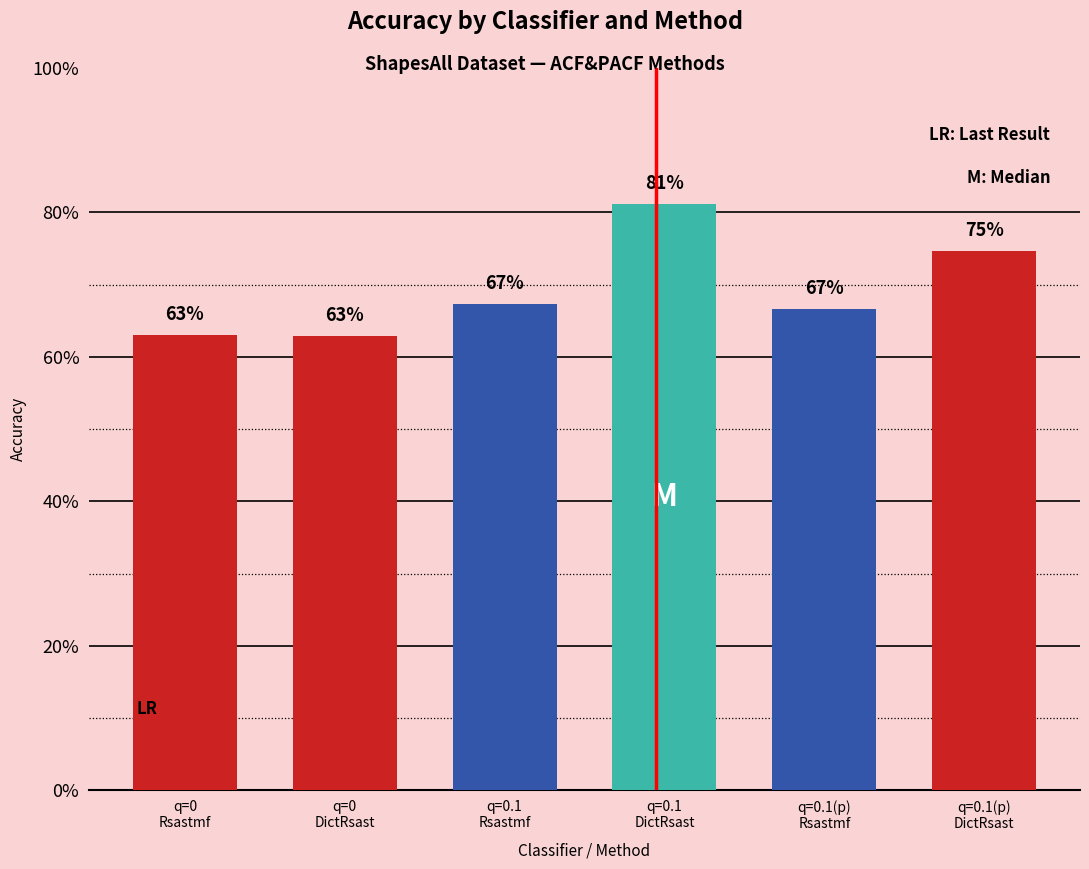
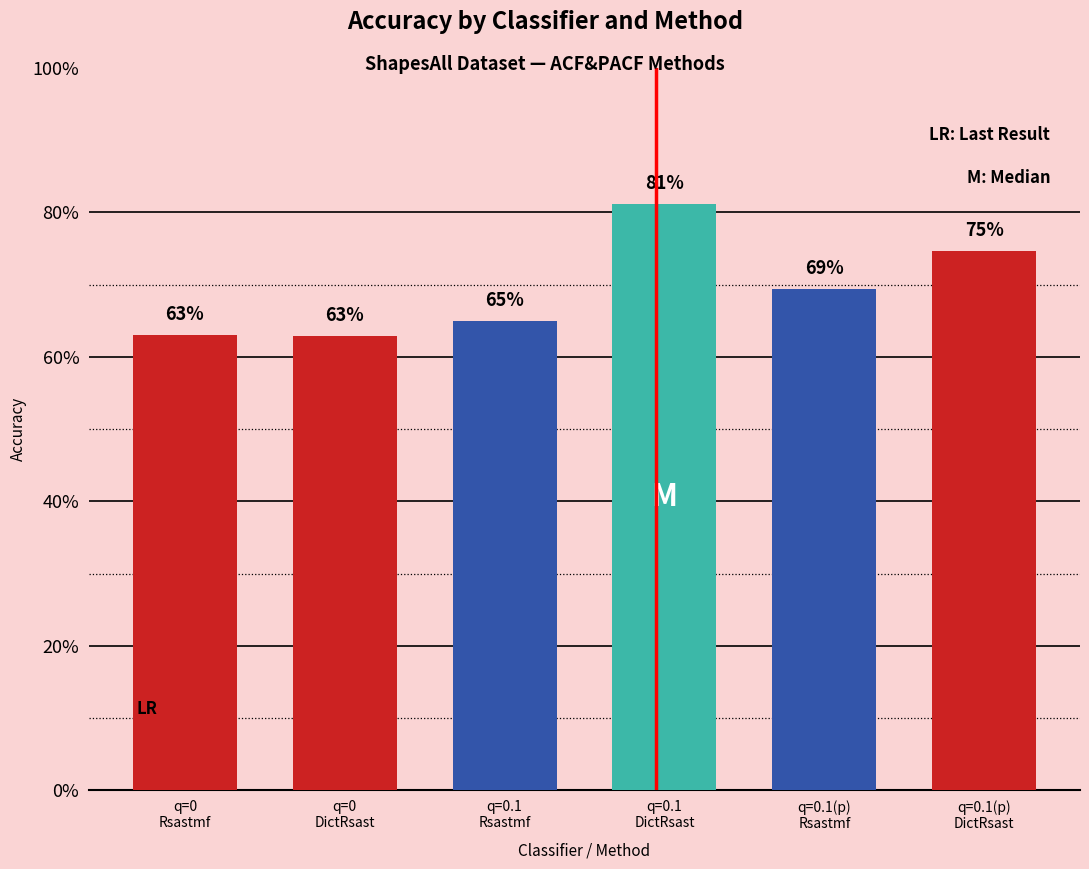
q=0.1 Rsastmf: 67% -> 65%
q=0.1(p) Rsastmf: 67% -> 69%
